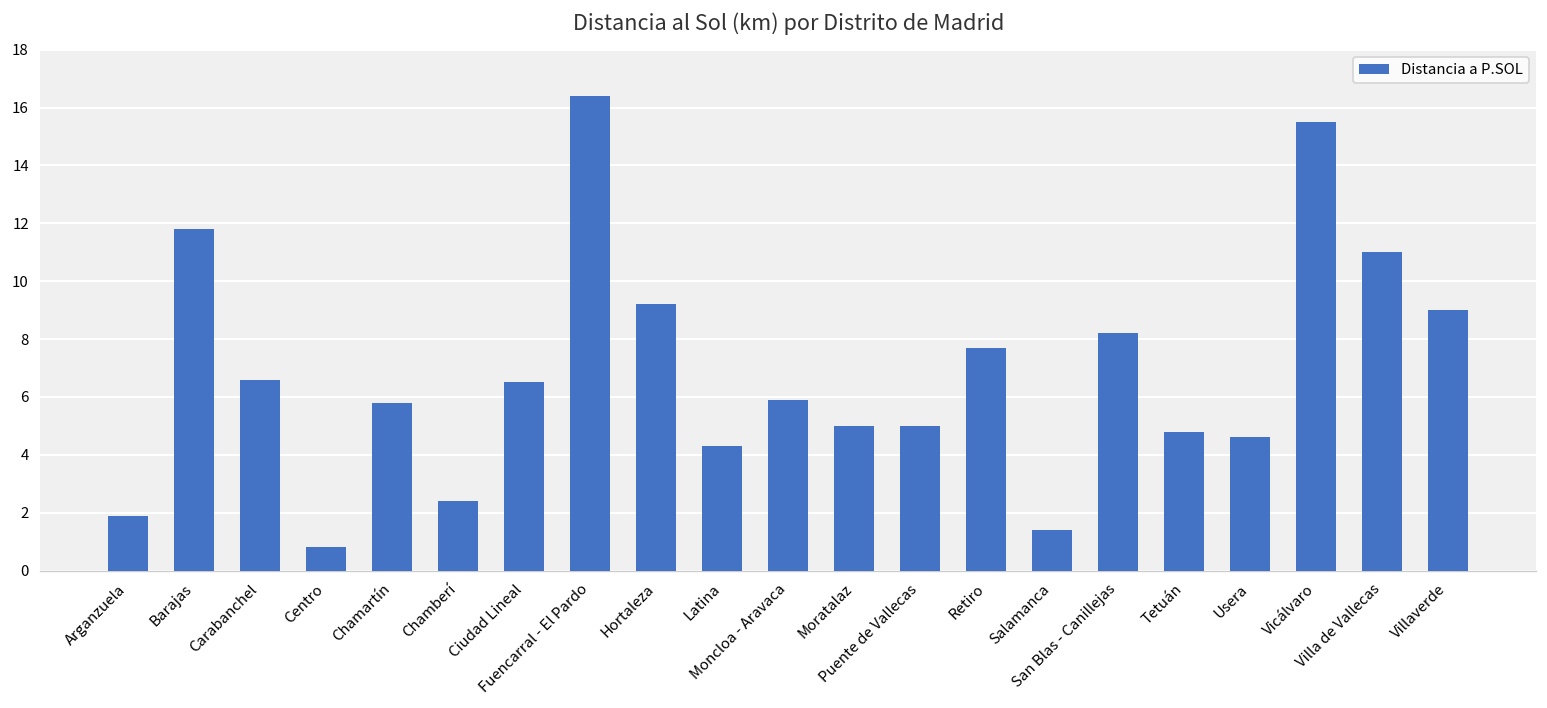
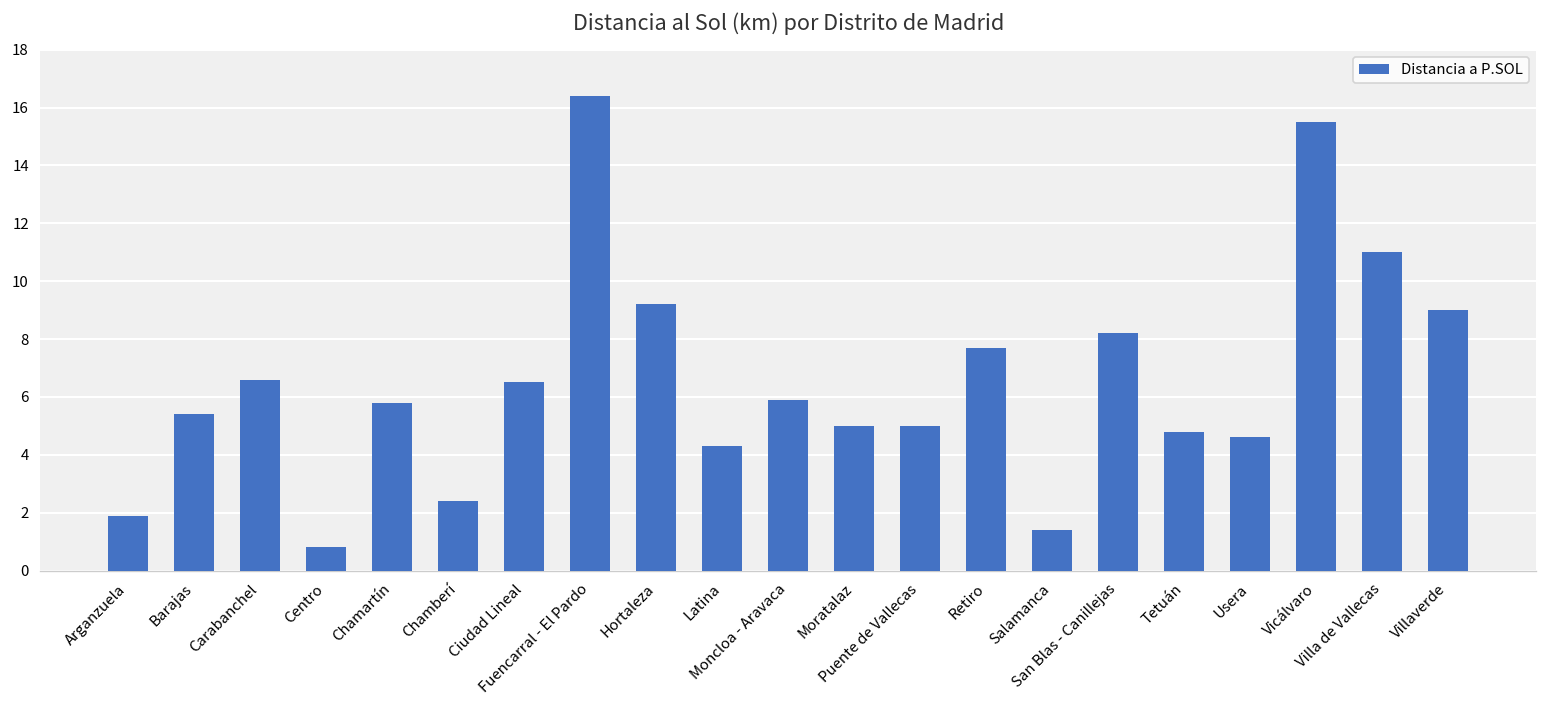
Barajas: 11.8 -> 5.4
